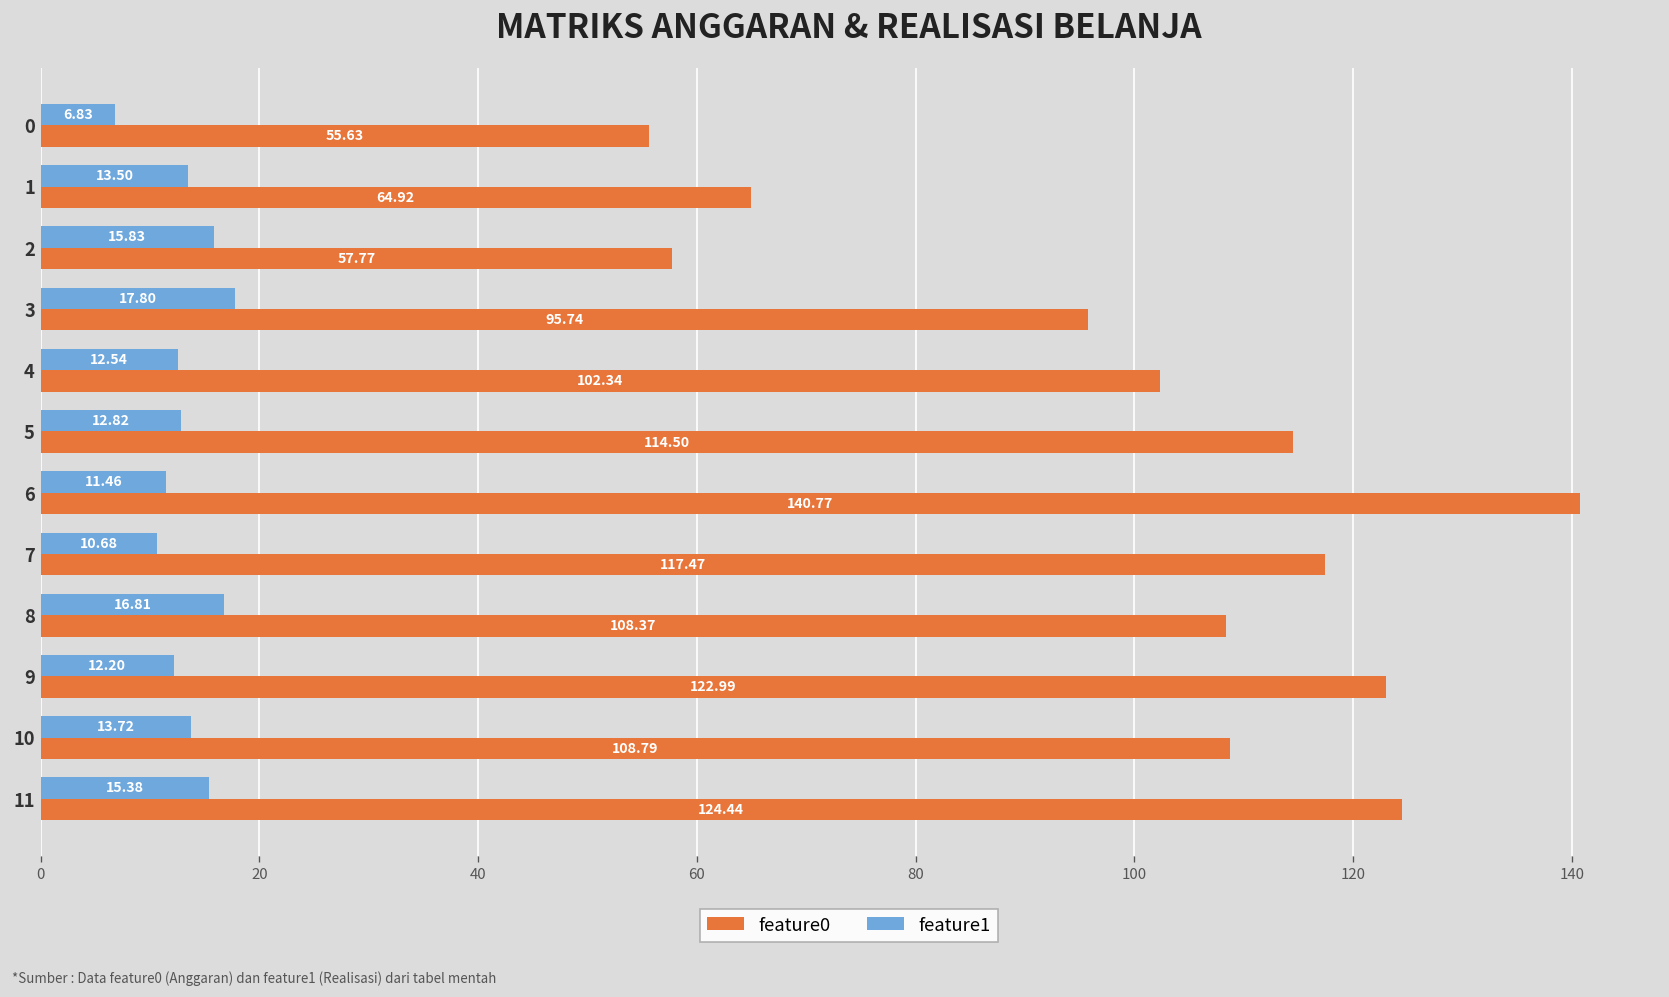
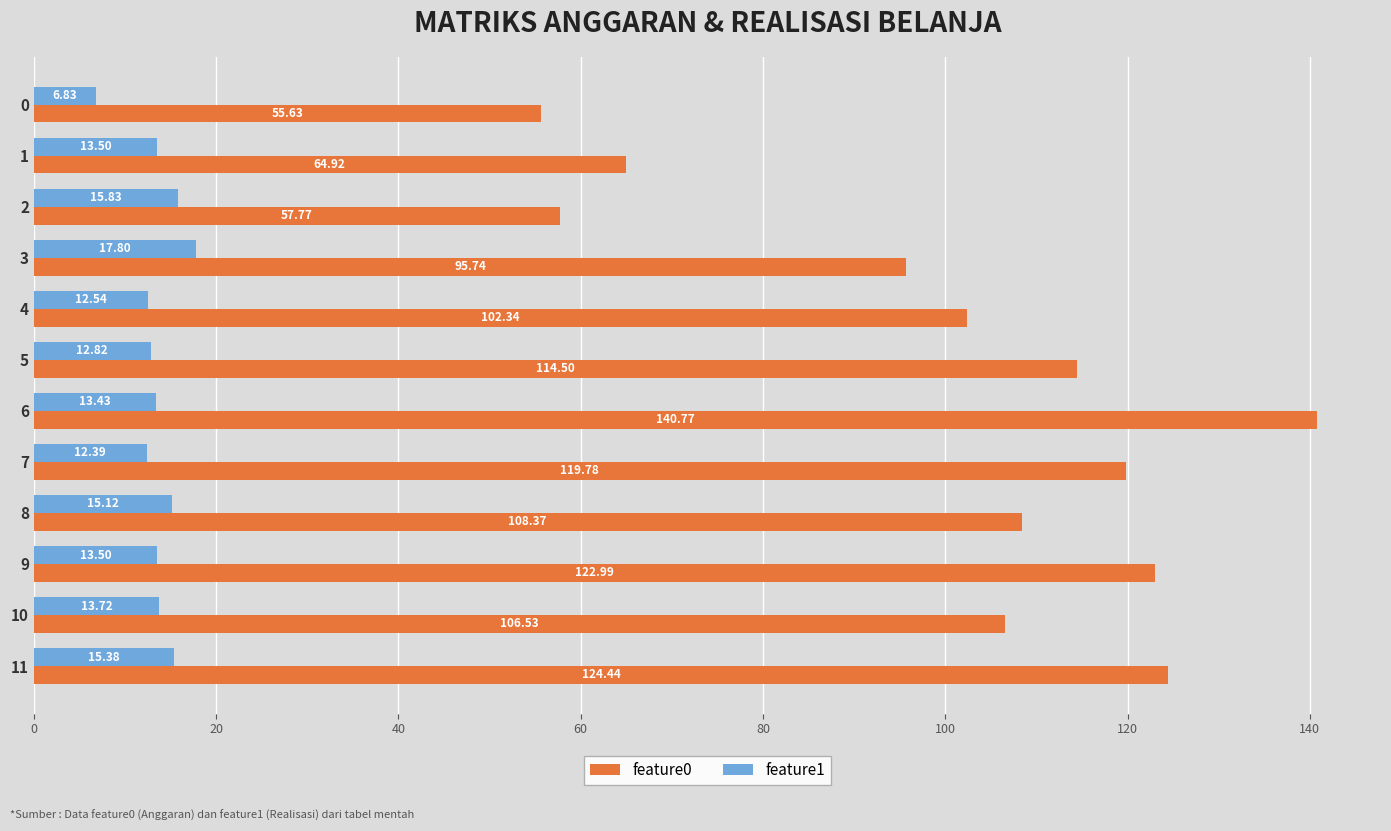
feature1, 6: 11.46 -> 13.43
feature1, 7: 10.68 -> 12.39
feature0, 7: 117.47 -> 119.78
feature1, 8: 16.81 -> 15.12
feature1, 9: 12.20 -> 13.50
feature0, 10: 108.79 -> 106.53
